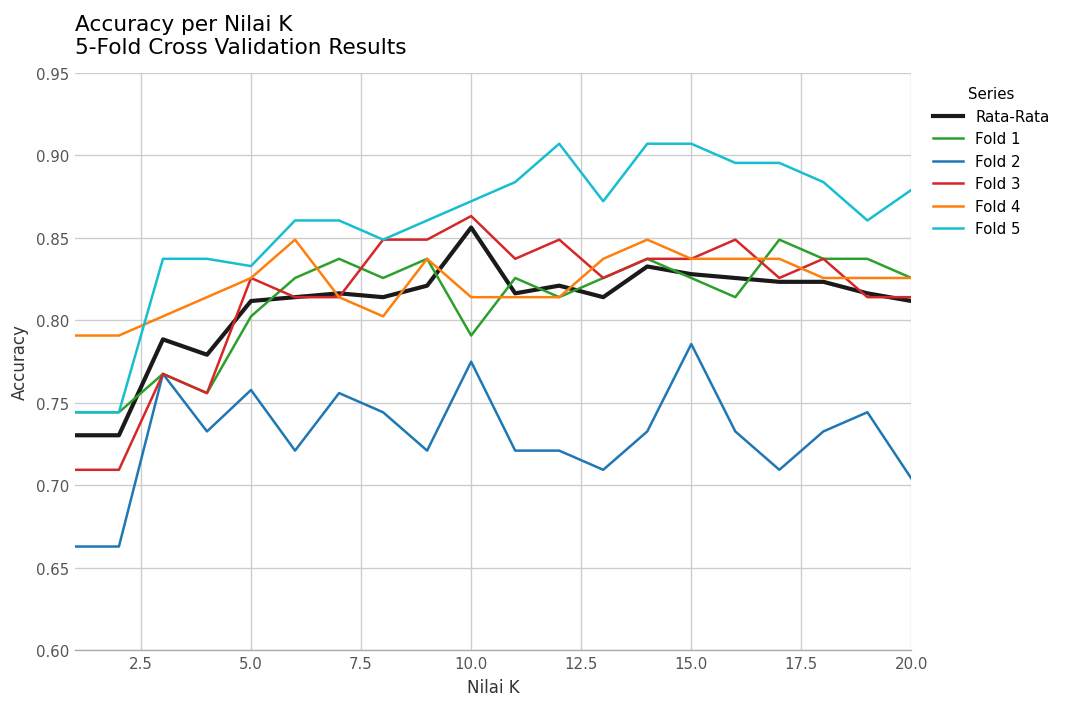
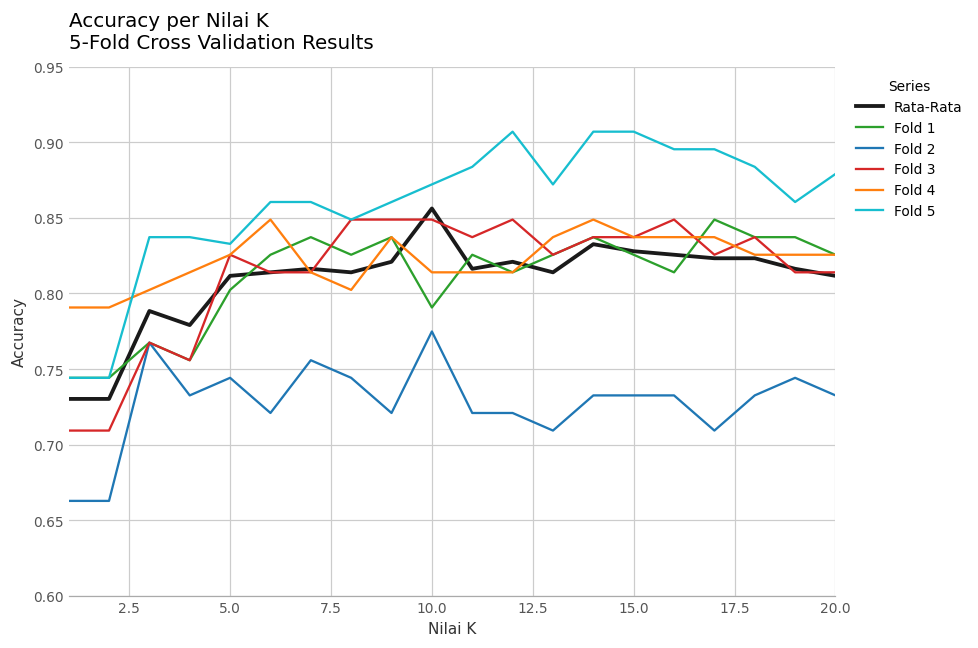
Fold 2, 5.0: 0.758 -> 0.744
Fold 3, 10.0: 0.863 -> 0.849
Fold 2, 15.0: 0.786 -> 0.733
Fold 2, 20.0: 0.704 -> 0.733
